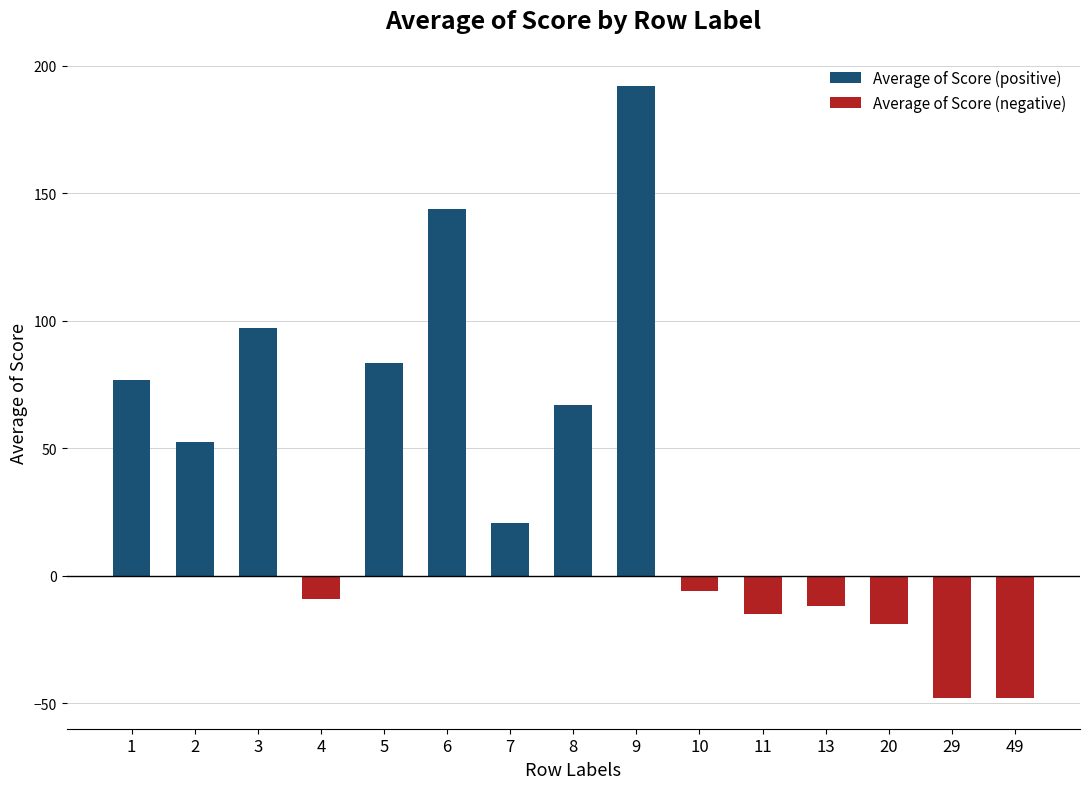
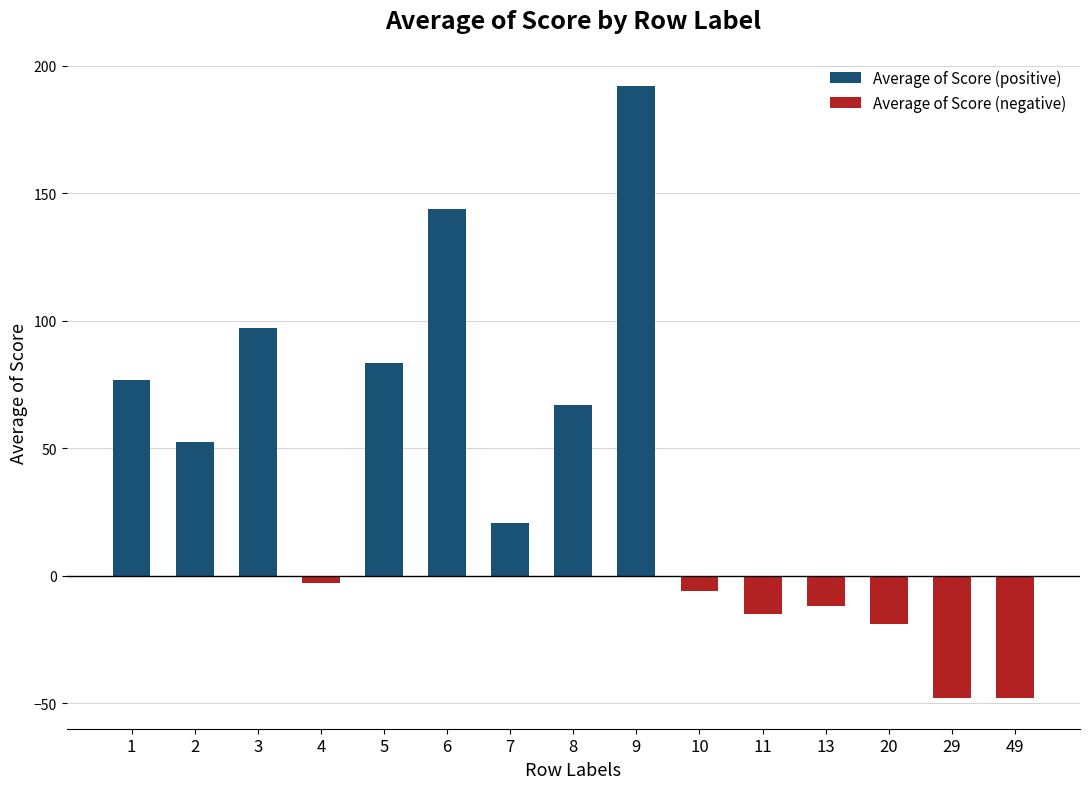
Average of Score (negative), 4: -9 -> -3
